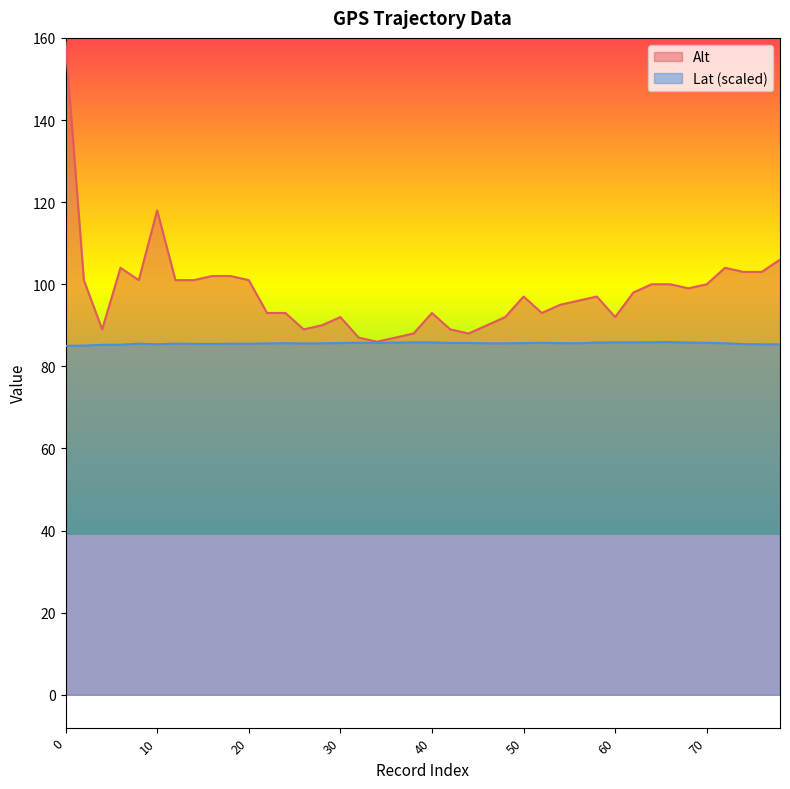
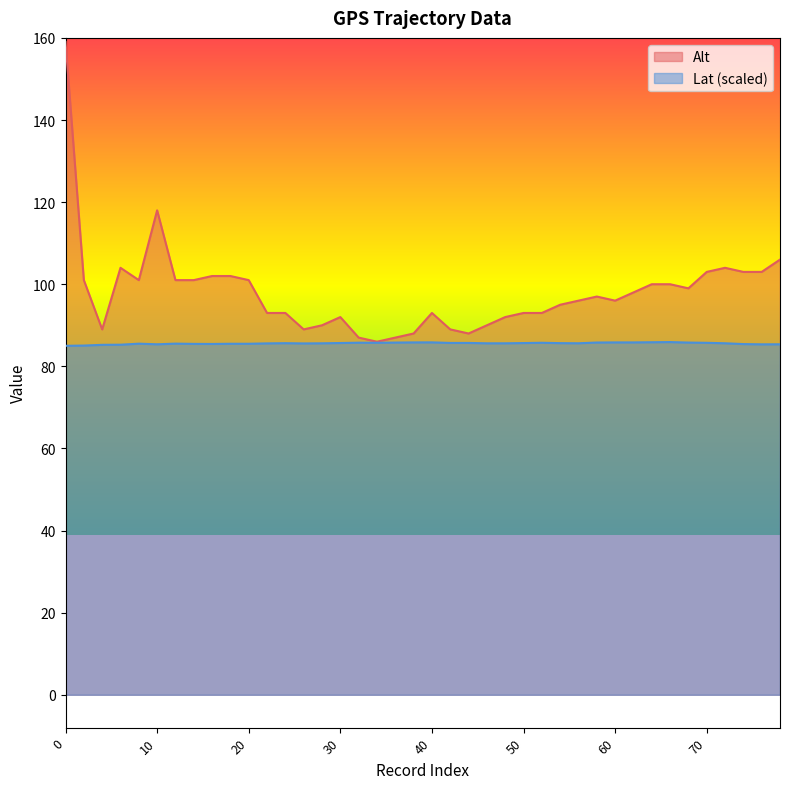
Alt, 50: 97 -> 93
Alt, 60: 92 -> 96
Alt, 70: 100 -> 103
